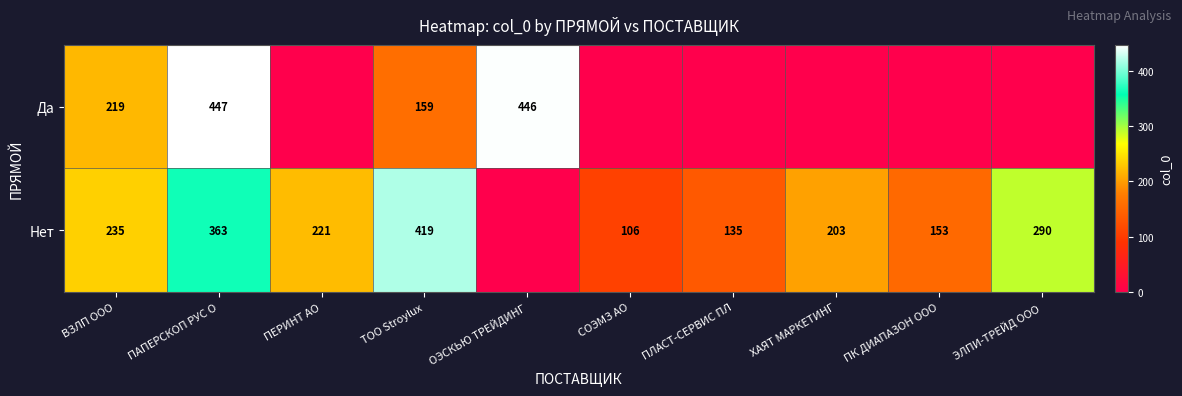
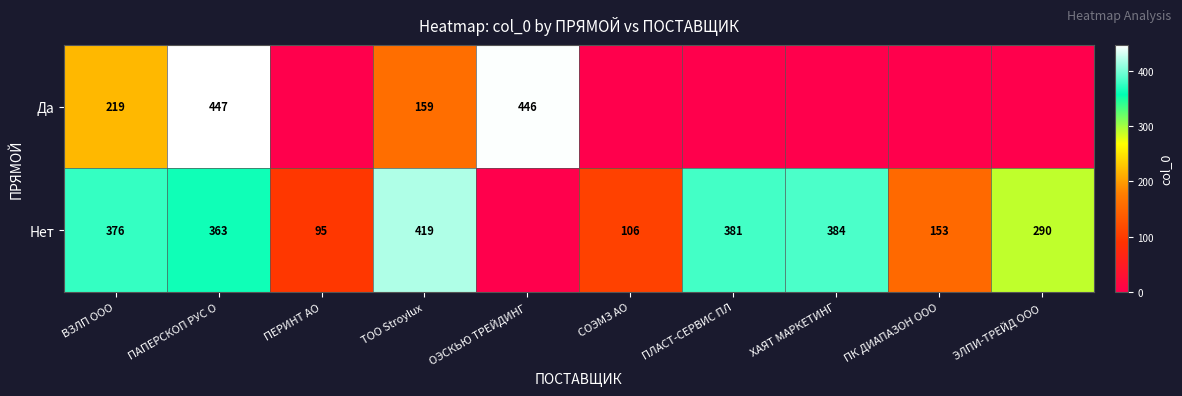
Нет, ВЗЛП ООО: 235 -> 376
Нет, ПЕРИНТ АО: 221 -> 95
Нет, ПЛАСТ-СЕРВИС ПЛ: 135 -> 381
Нет, ХАЯТ МАРКЕТИНГ: 203 -> 384
